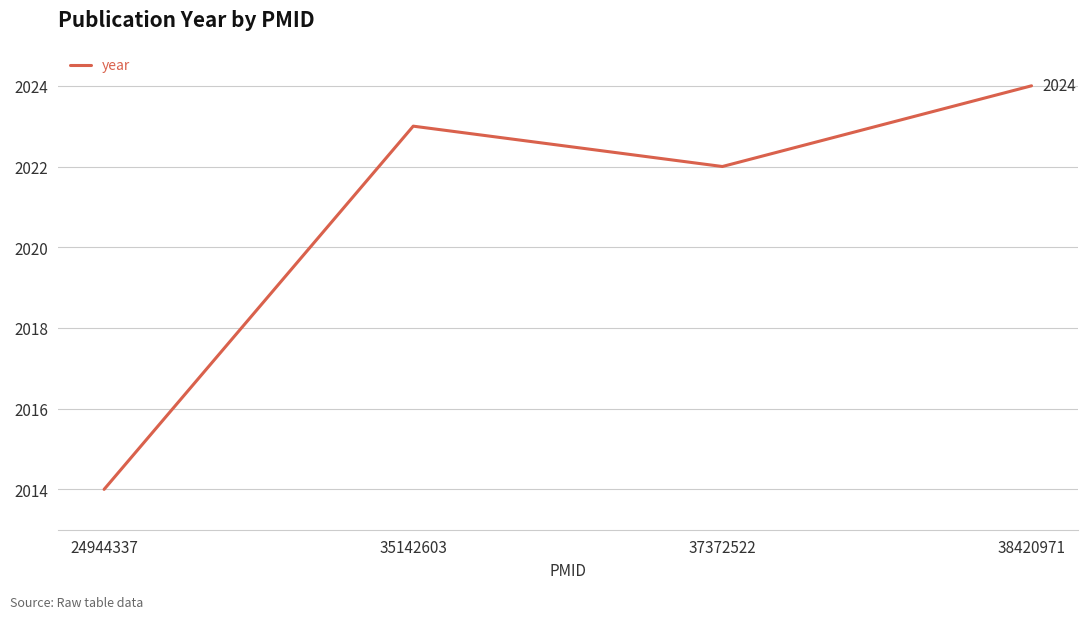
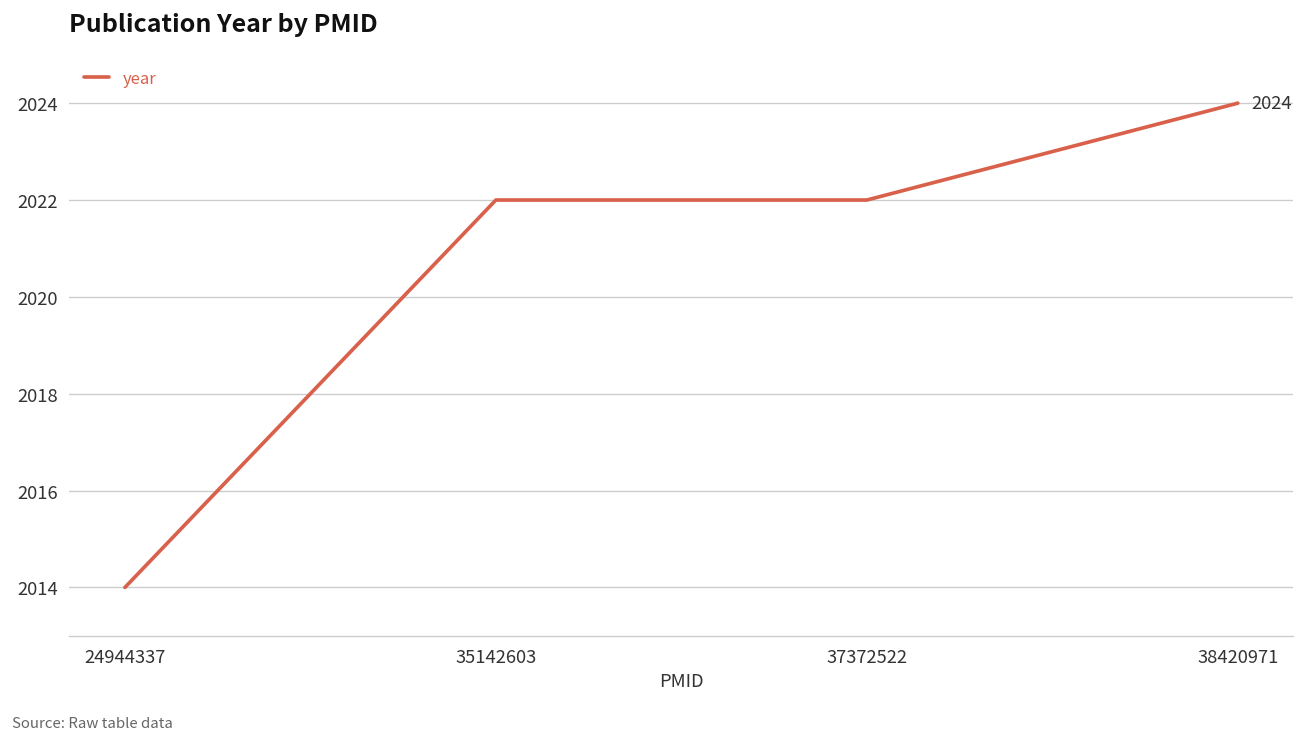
35142603: 2023 -> 2022
